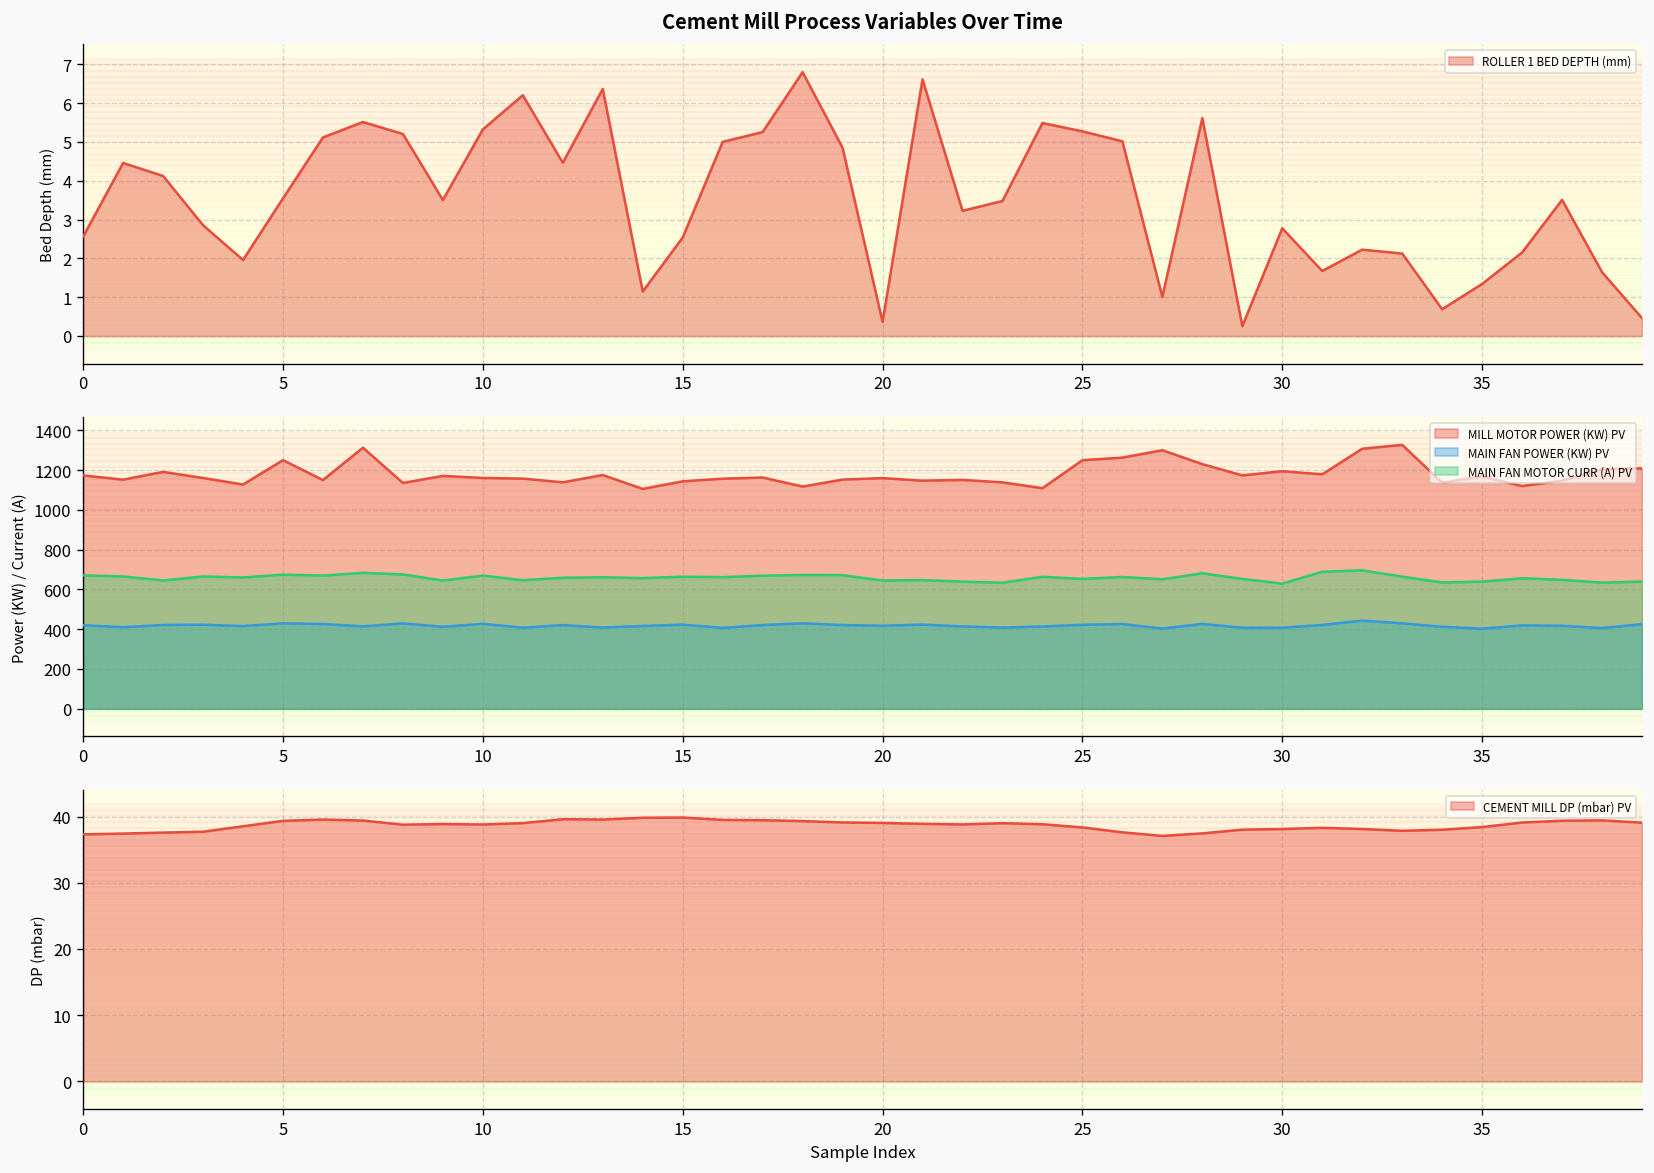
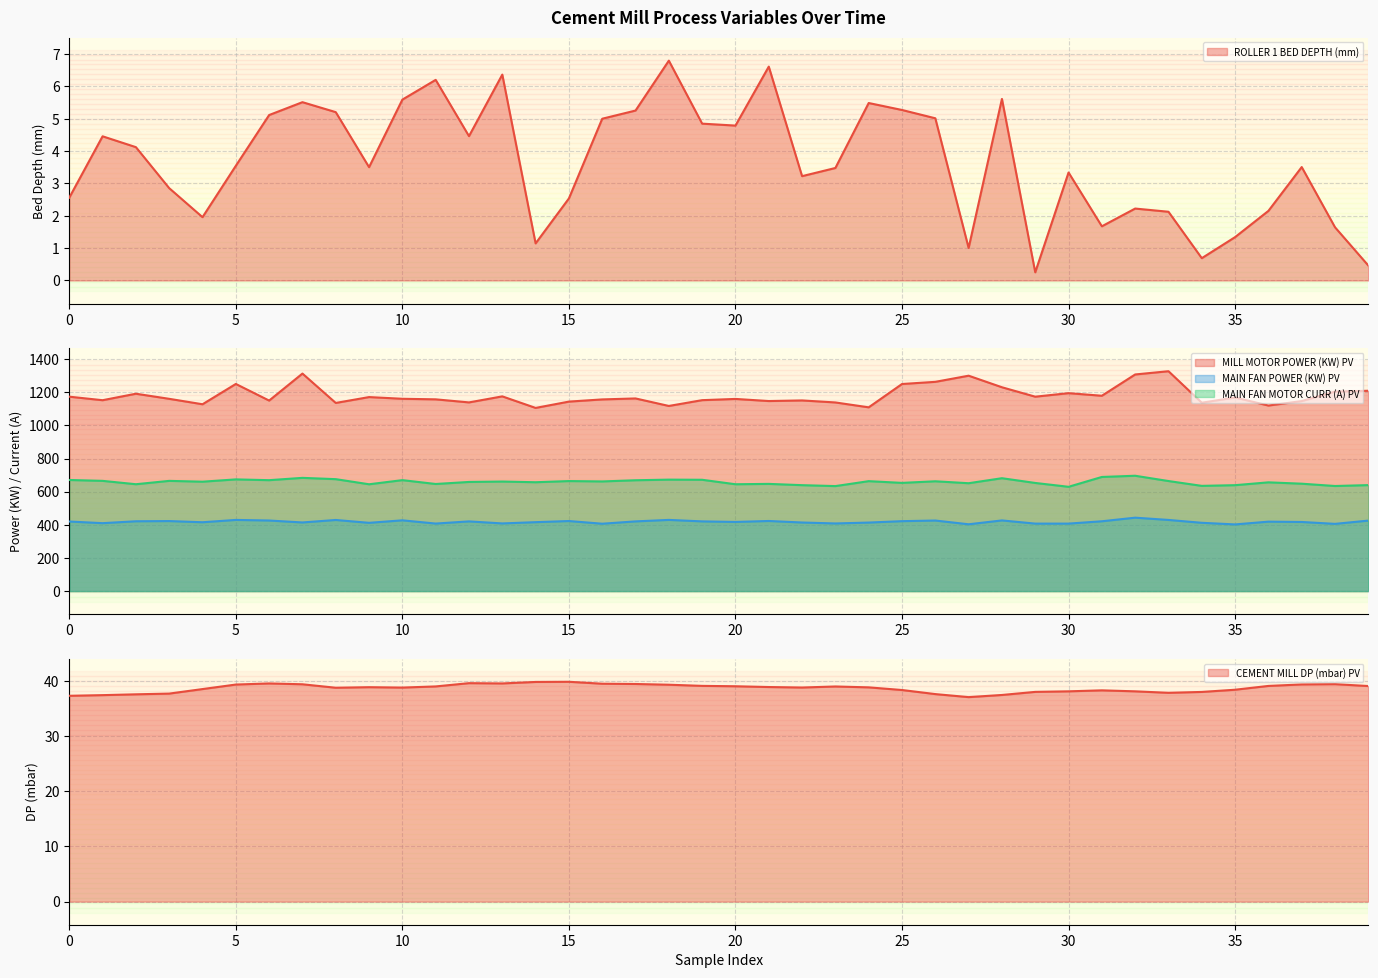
Cement Mill Process Variables Over Time, 10: 5.3 -> 5.6
Cement Mill Process Variables Over Time, 20: 0.4 -> 4.8
Cement Mill Process Variables Over Time, 30: 2.8 -> 3.3
